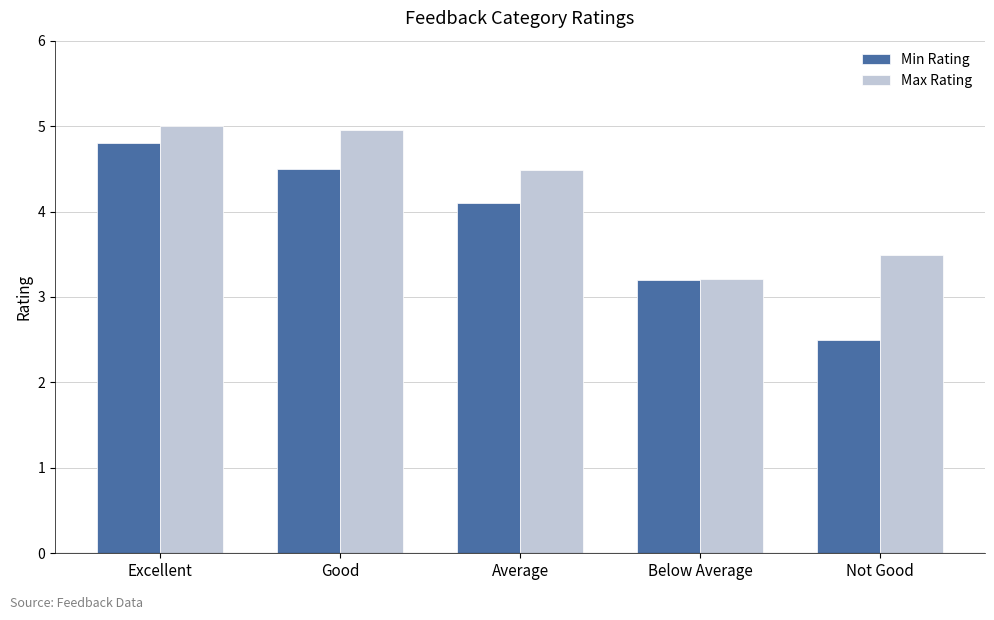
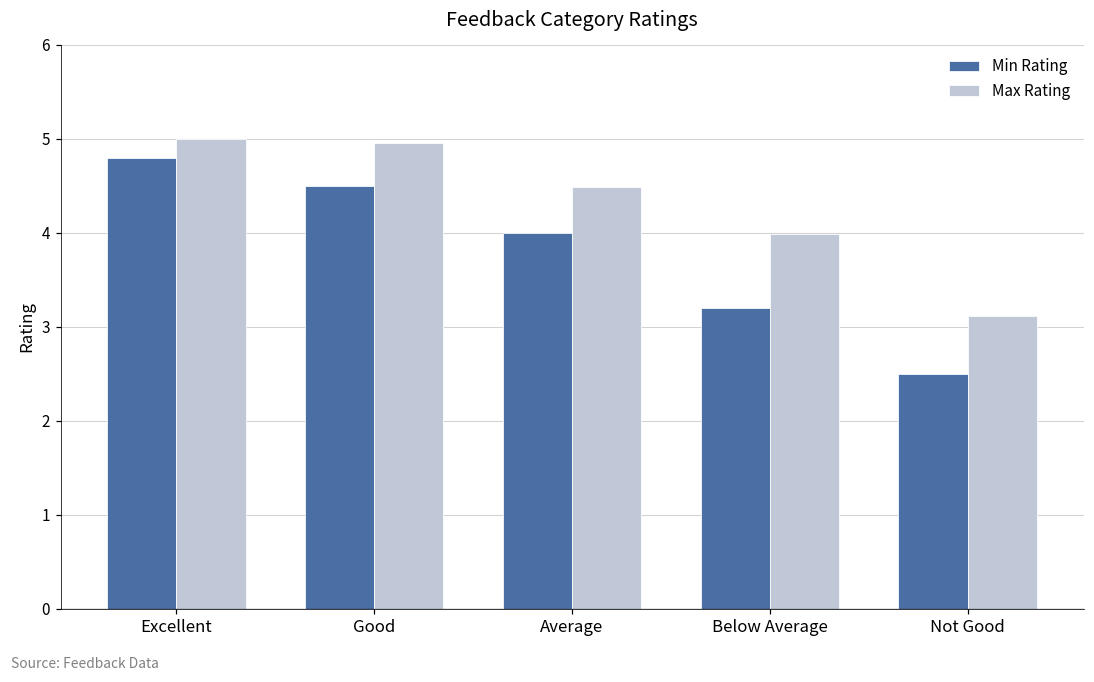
Min Rating, Average: 4.1 -> 4.0
Max Rating, Below Average: 3.2 -> 4.0
Max Rating, Not Good: 3.5 -> 3.1
